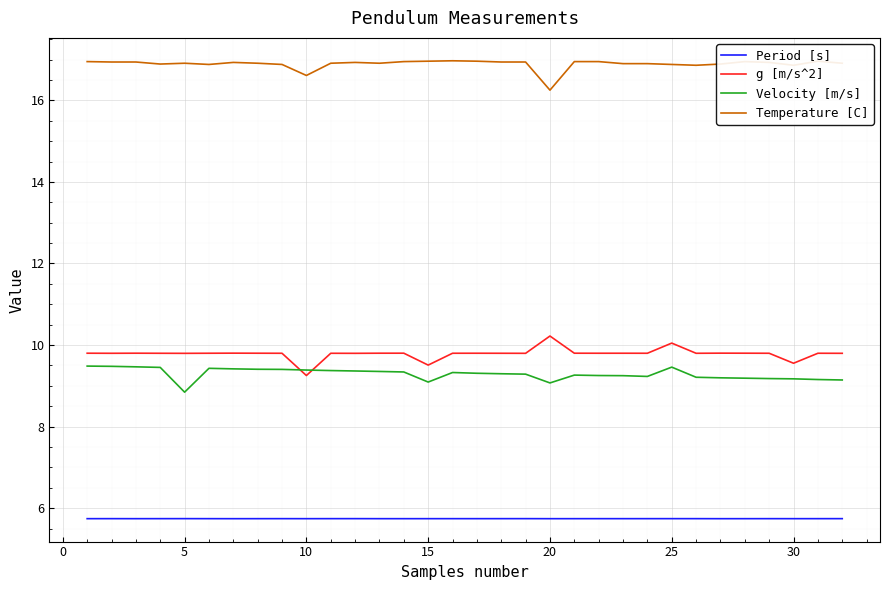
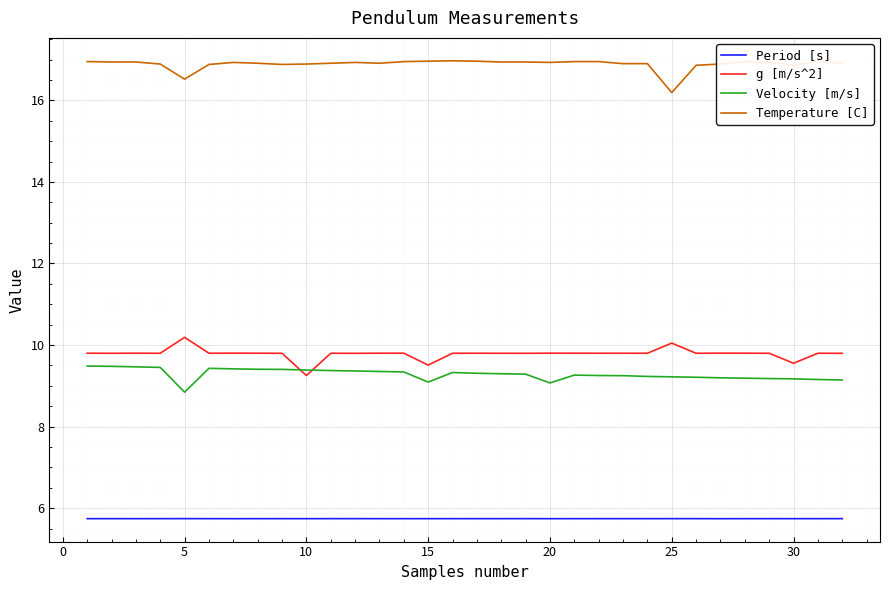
g [m/s^2], 5: 9.8 -> 10.2
Temperature [C], 5: 16.9 -> 16.5
Temperature [C], 10: 16.6 -> 16.9
g [m/s^2], 20: 10.2 -> 9.8
Temperature [C], 20: 16.3 -> 16.9
Velocity [m/s], 25: 9.5 -> 9.2
Temperature [C], 25: 16.9 -> 16.2
